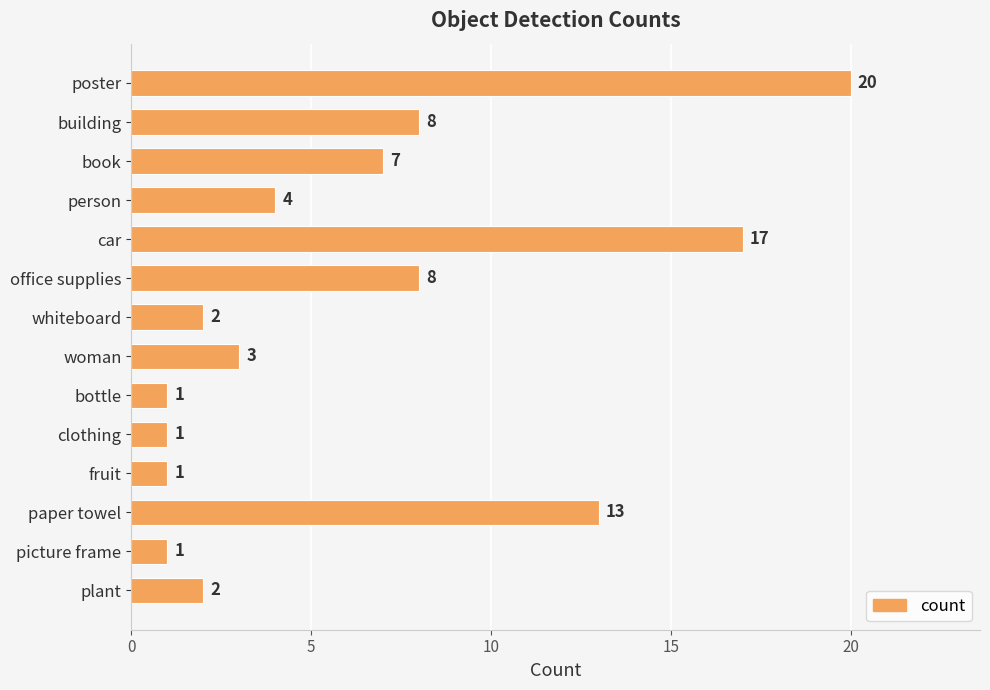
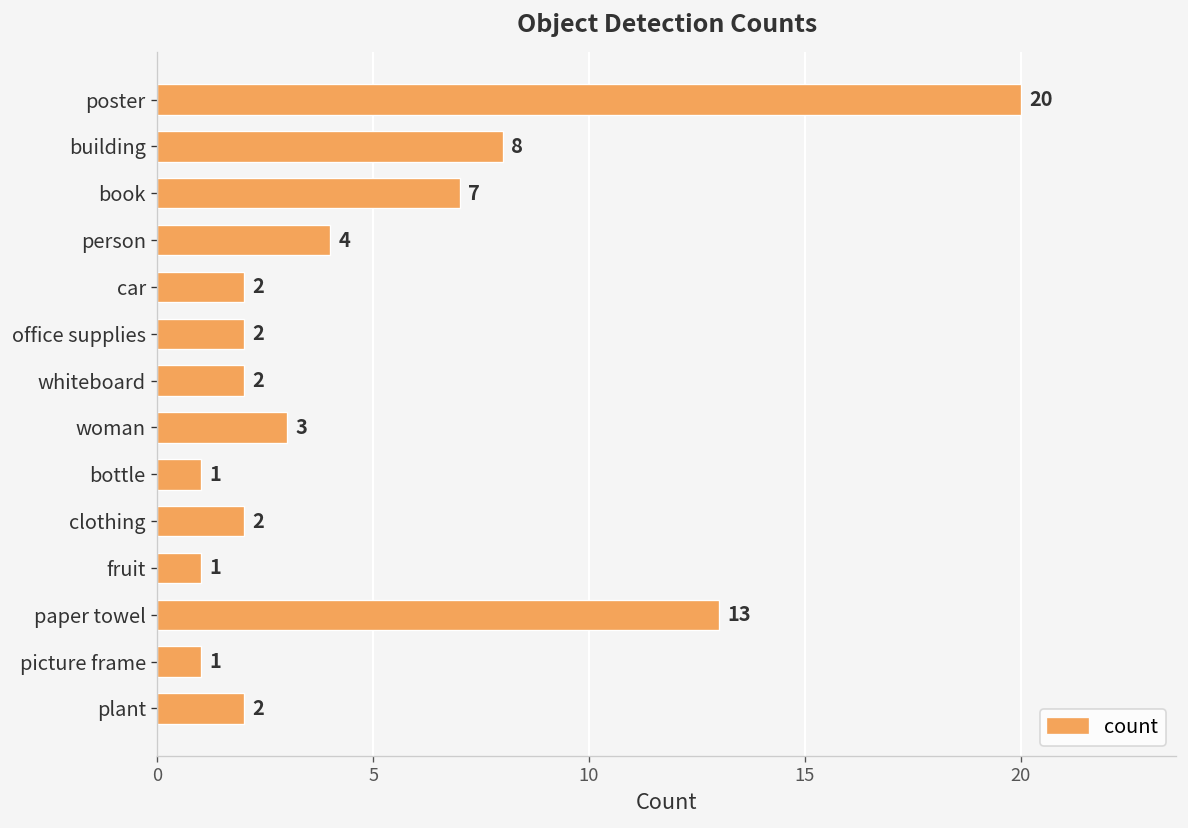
car: 17 -> 2
office supplies: 8 -> 2
clothing: 1 -> 2
